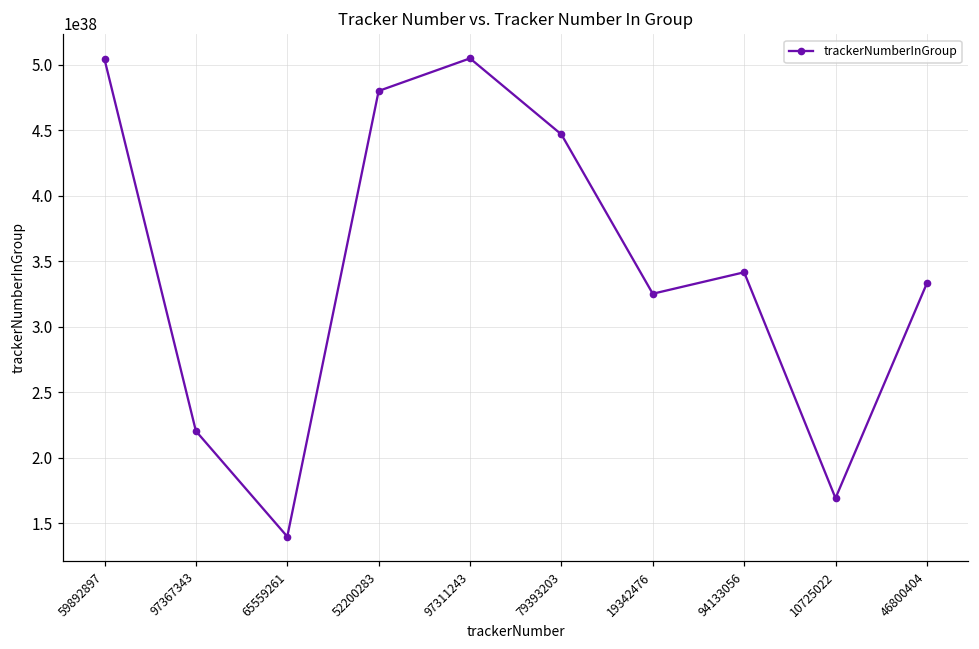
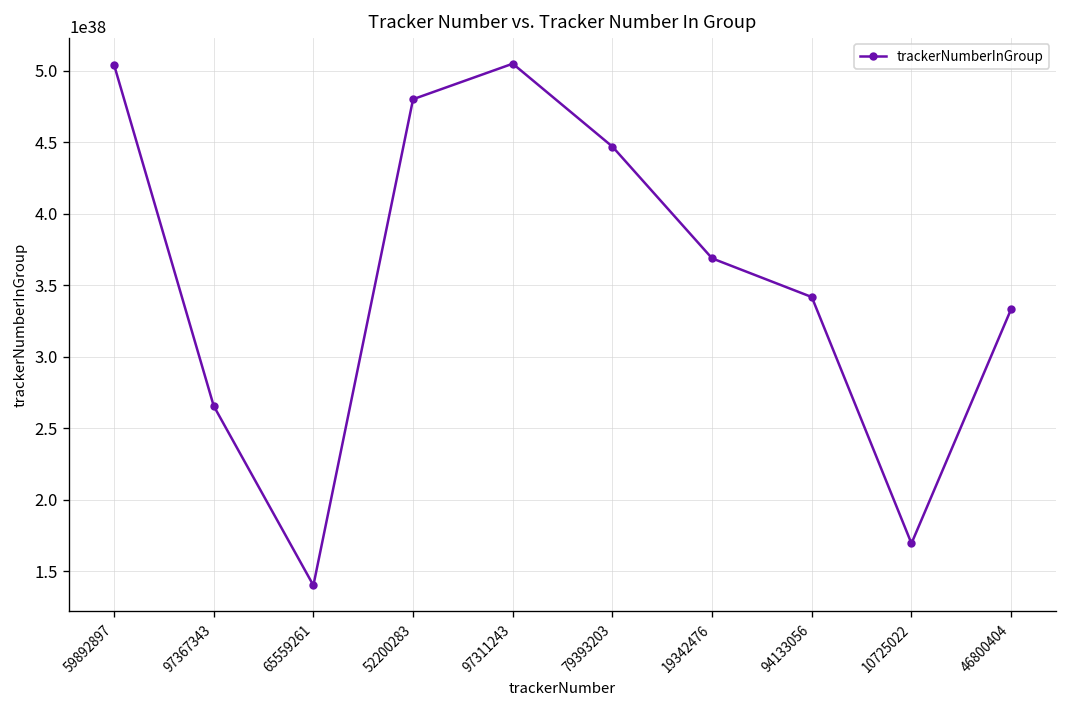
97367343: 220000000000000000000000000000000000000 -> 265000000000000000000000000000000000000
19342476: 325000000000000000000000000000000000000 -> 369000000000000000000000000000000000000
